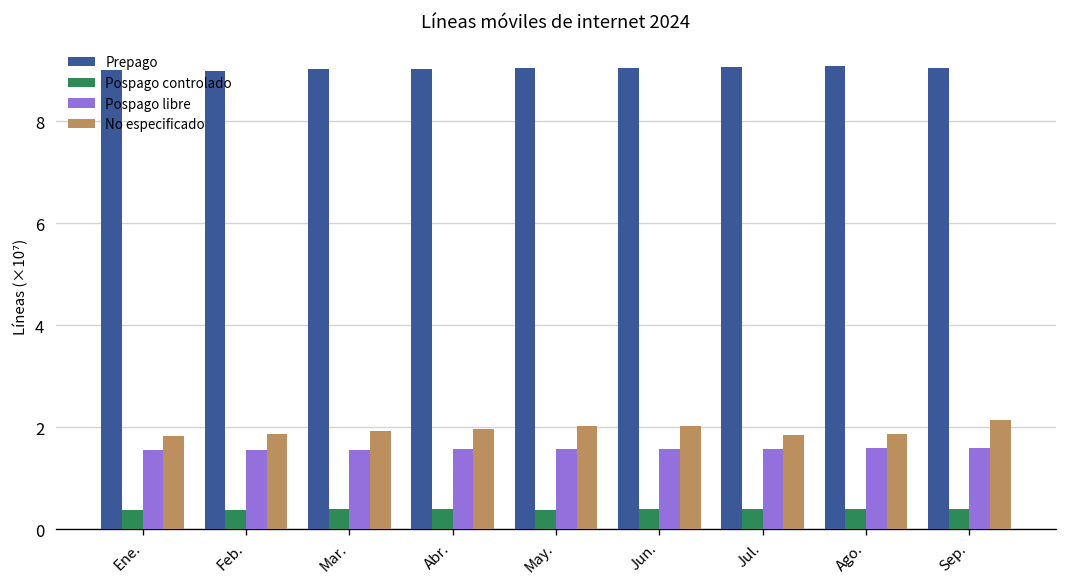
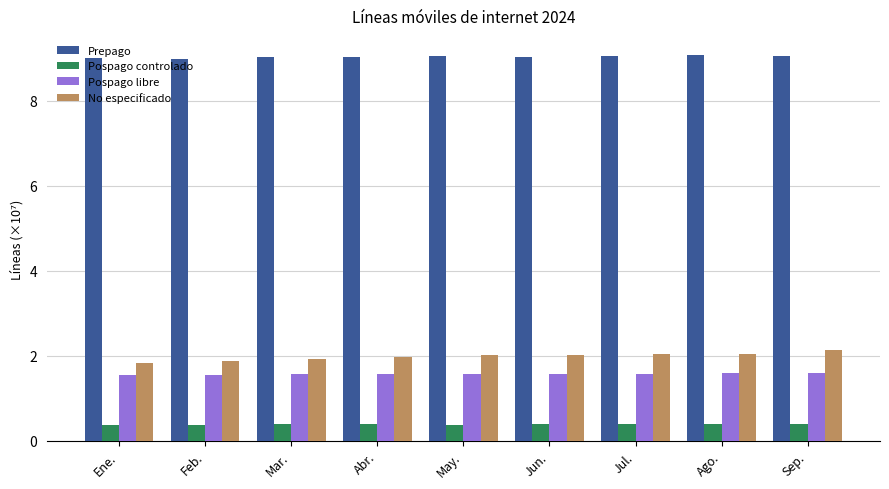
No especificado, Jul.: 1.9 -> 2.0
No especificado, Ago.: 1.9 -> 2.1
